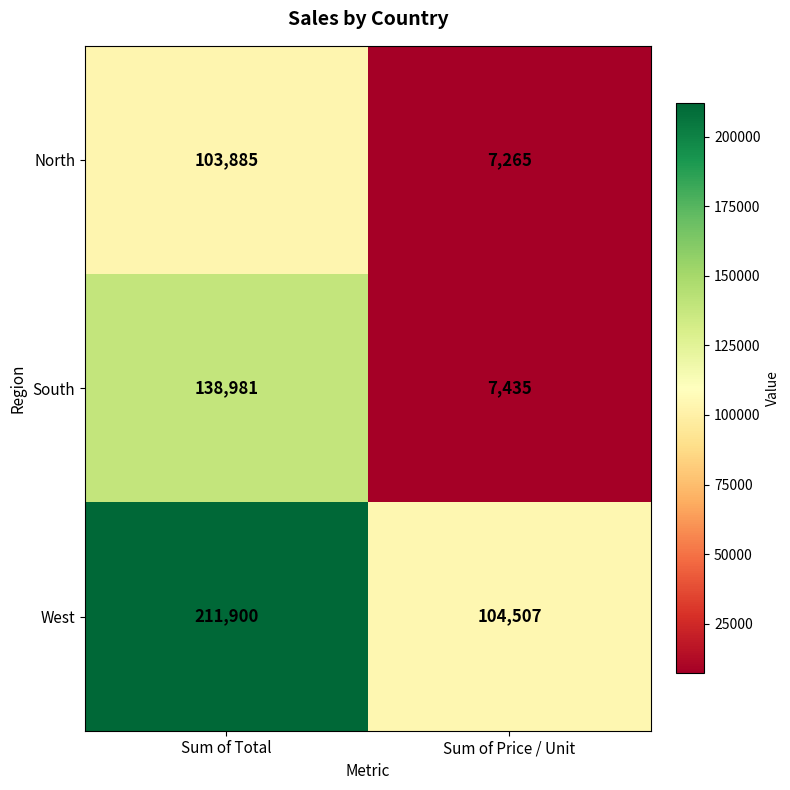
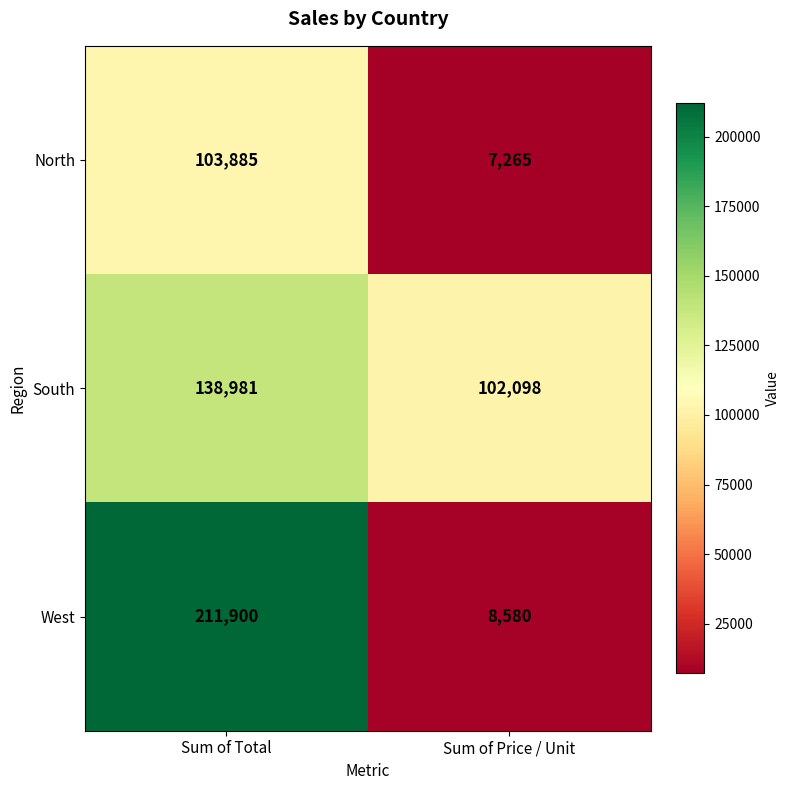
South, Sum of Price / Unit: 7,435 -> 102,098
West, Sum of Price / Unit: 104,507 -> 8,580
